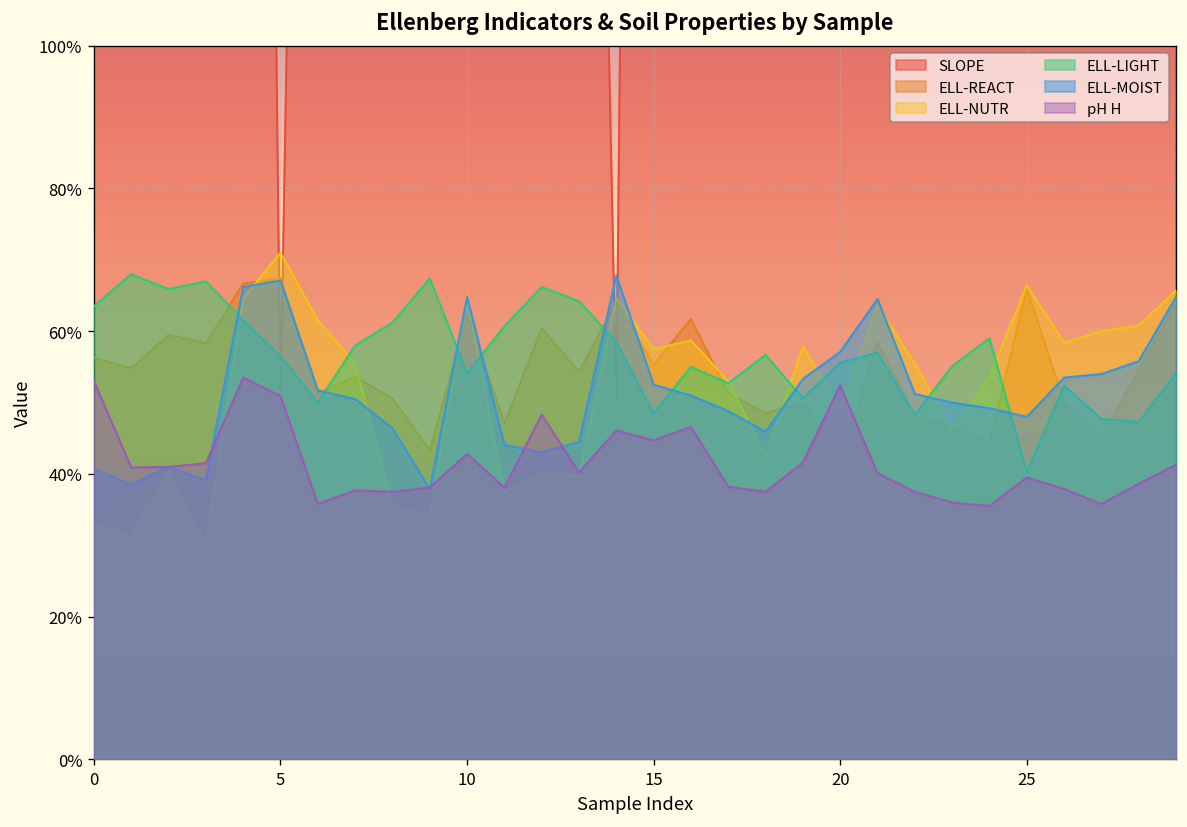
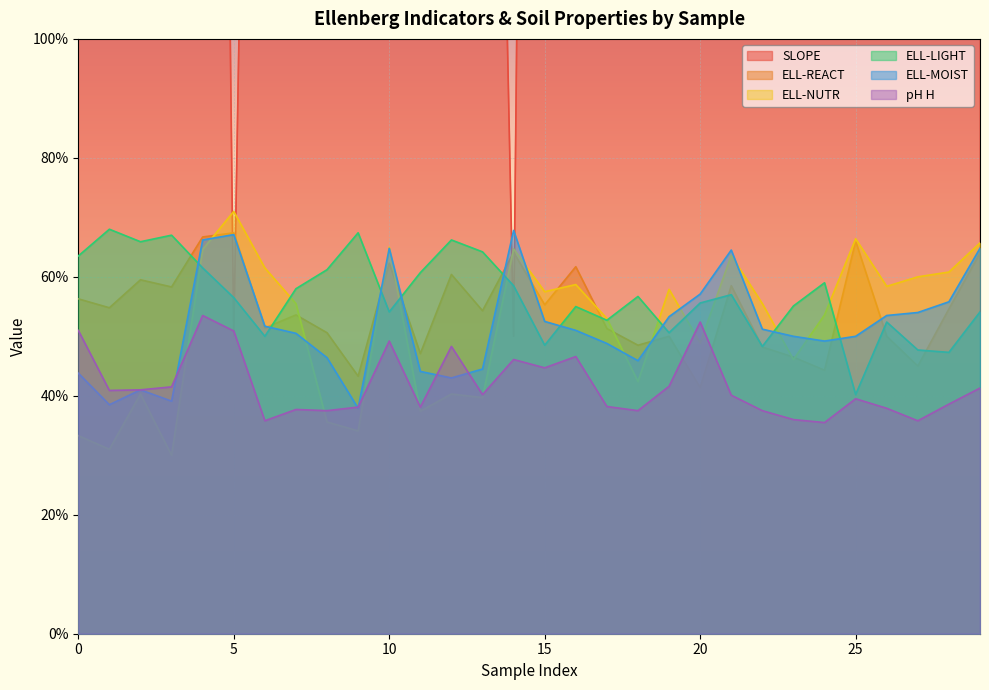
ELL-MOIST, 0: 41% -> 44%
pH H, 0: 53% -> 51%
pH H, 10: 43% -> 49%
ELL-MOIST, 25: 48% -> 50%
